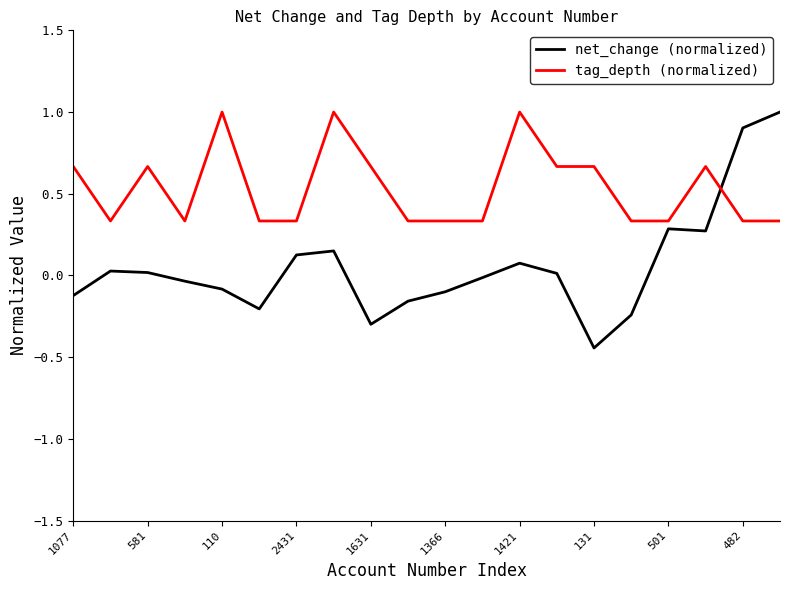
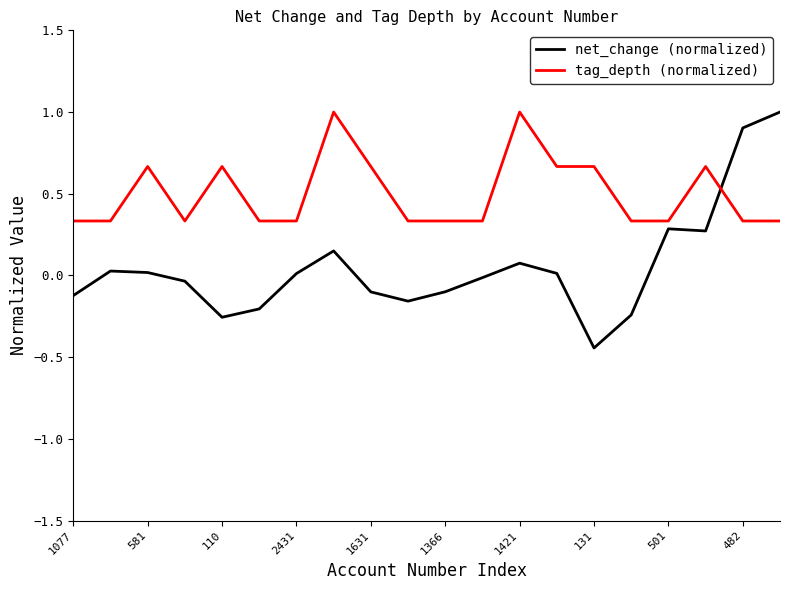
tag_depth (normalized), 1077: 0.67 -> 0.33
net_change (normalized), 110: -0.08 -> -0.26
tag_depth (normalized), 110: 1.00 -> 0.67
net_change (normalized), 2431: 0.13 -> 0.01
net_change (normalized), 1631: -0.30 -> -0.10
